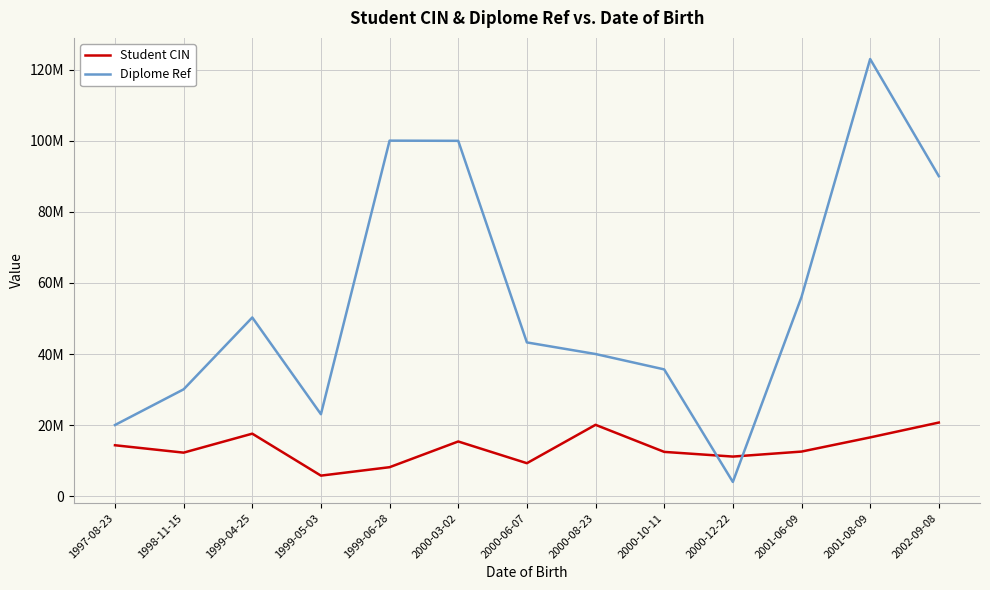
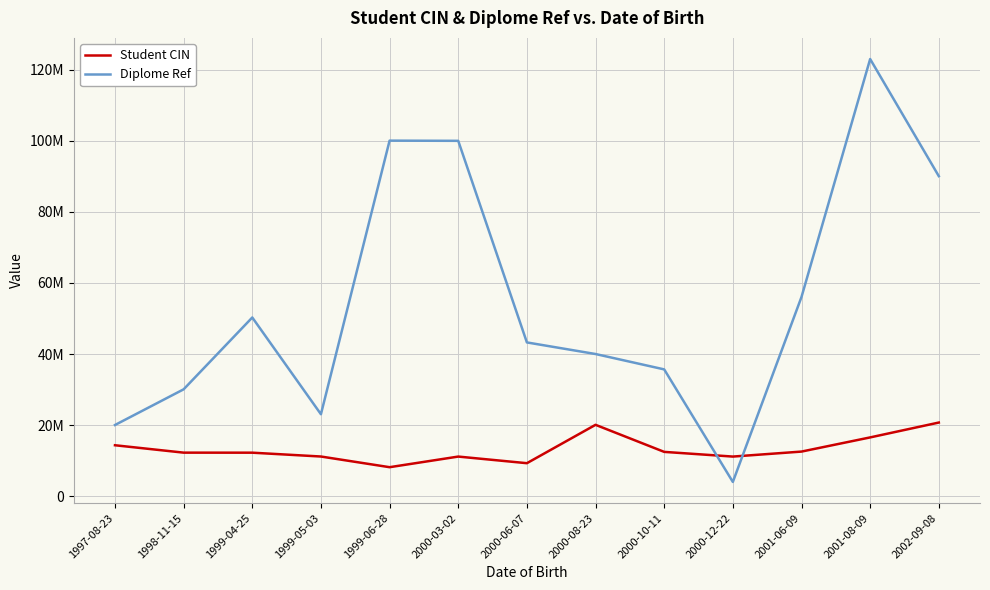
Student CIN, 1999-04-25: 18000000 -> 12000000
Student CIN, 1999-05-03: 6000000 -> 11000000
Student CIN, 2000-03-02: 15000000 -> 11000000
